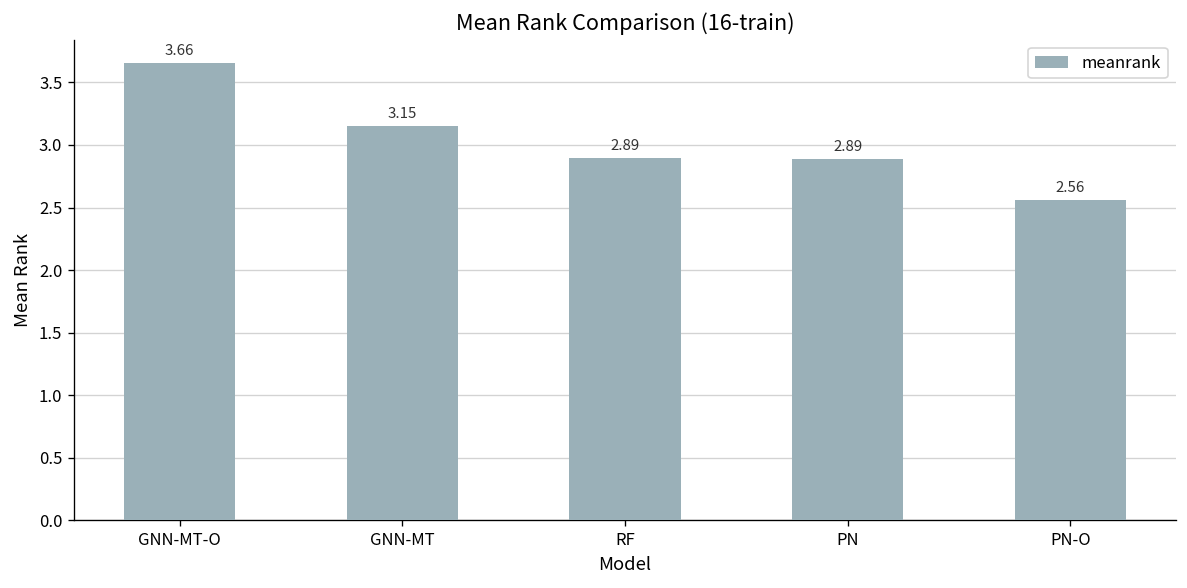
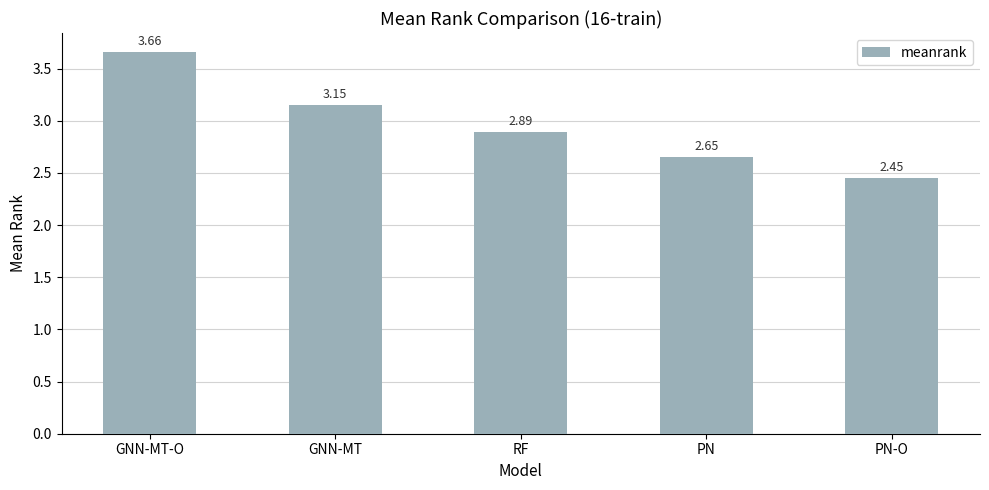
PN: 2.89 -> 2.65
PN-O: 2.56 -> 2.45
